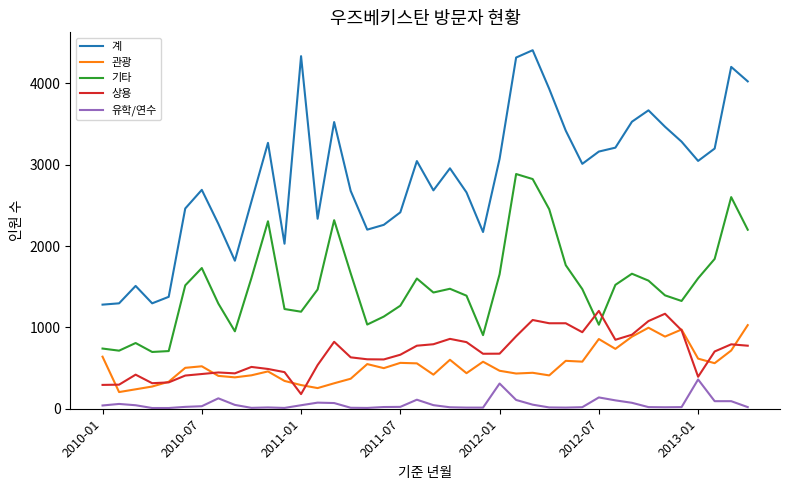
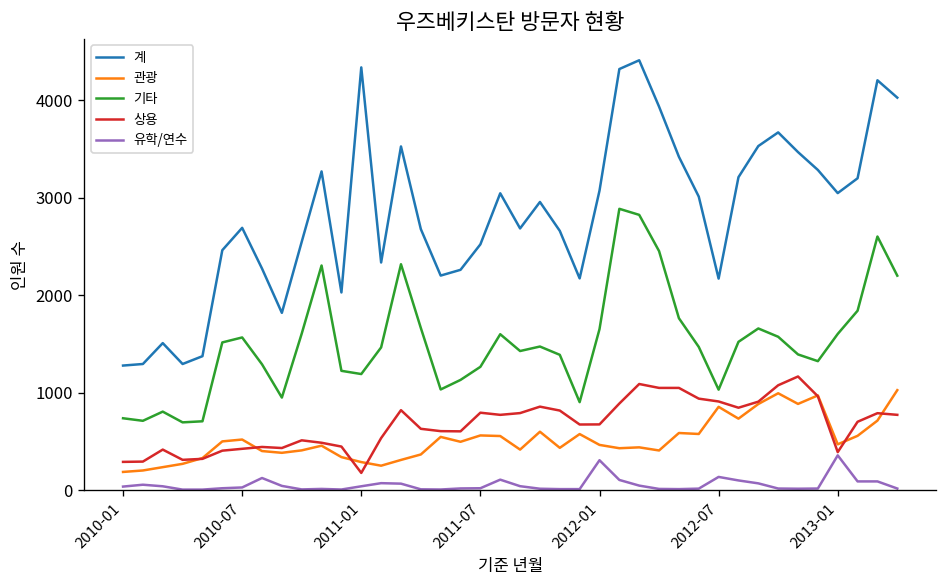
관광, 2010-01: 600 -> 200
기타, 2010-07: 1700 -> 1600
계, 2011-07: 2400 -> 2500
상용, 2011-07: 700 -> 800
계, 2012-07: 3200 -> 2200
상용, 2012-07: 1200 -> 900
관광, 2013-01: 600 -> 500
